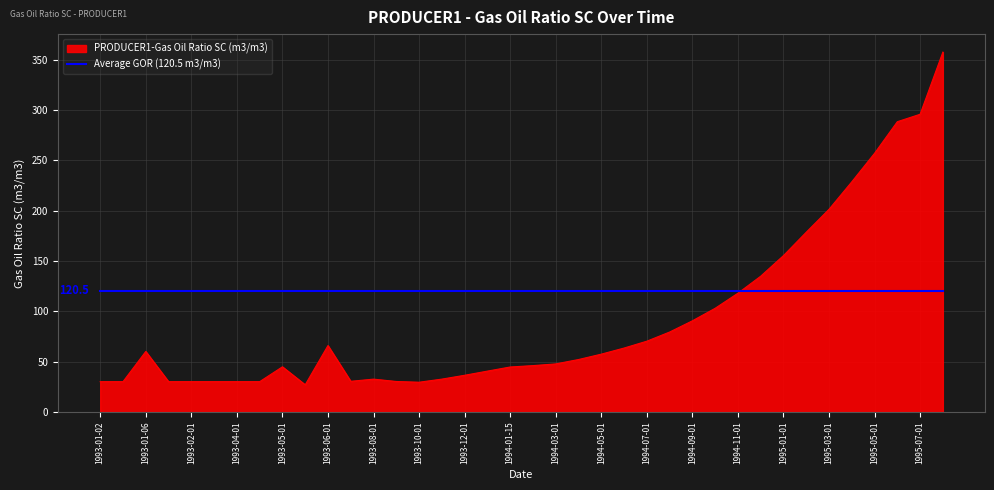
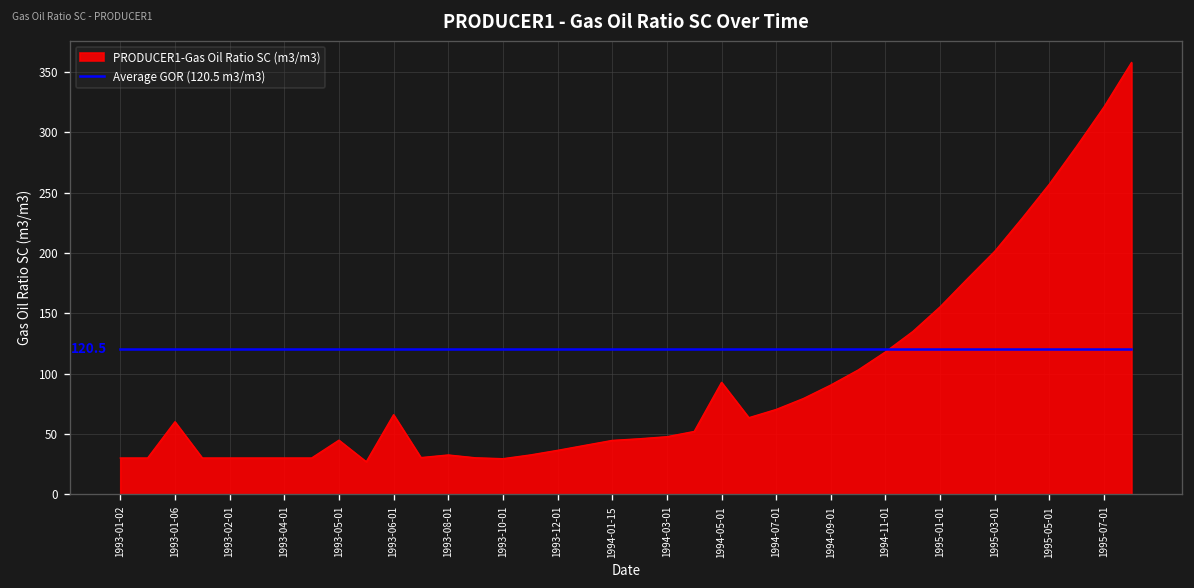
PRODUCER1-Gas Oil Ratio SC (m3/m3), 1994-05-01: 57 -> 93
PRODUCER1-Gas Oil Ratio SC (m3/m3), 1995-07-01: 296 -> 321
